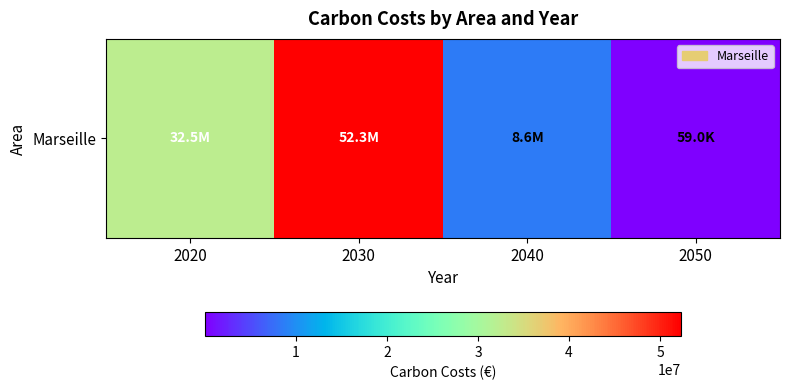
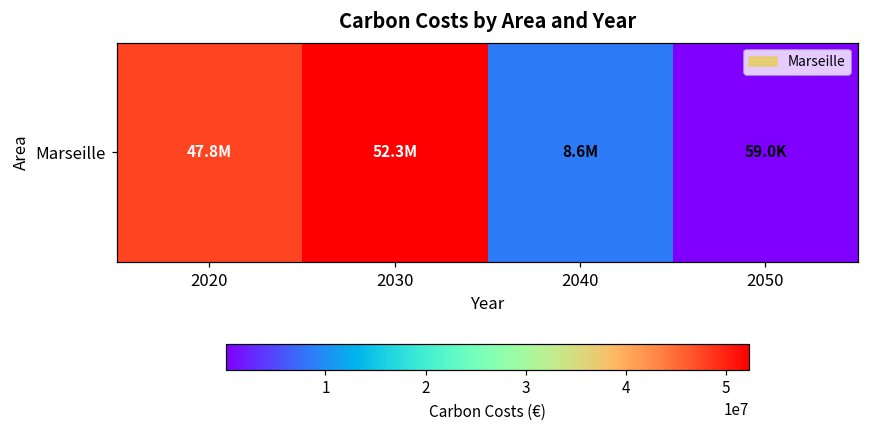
Marseille, 2020: 32.5M -> 47.8M
